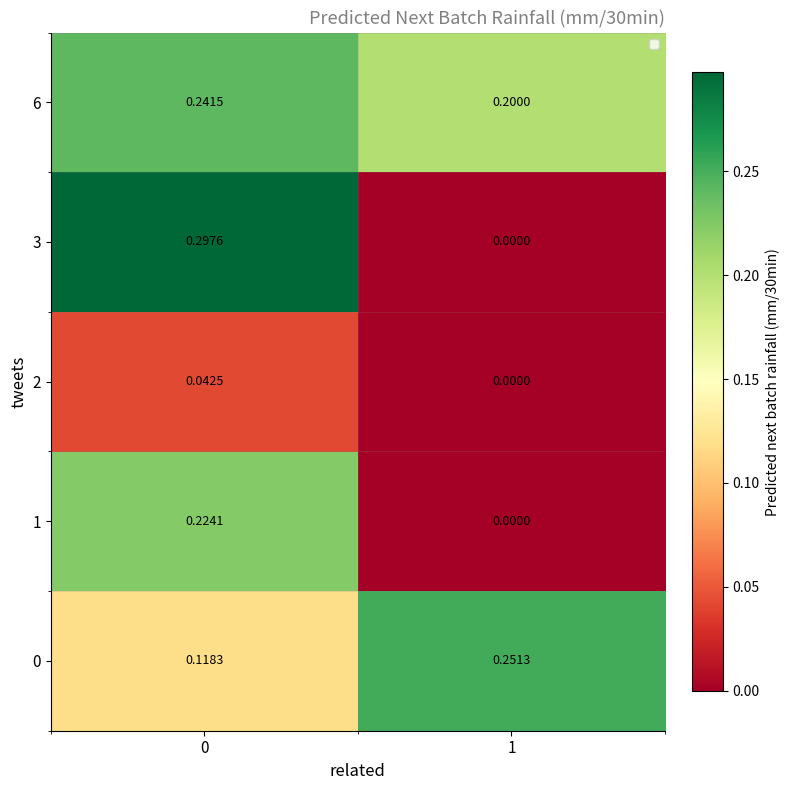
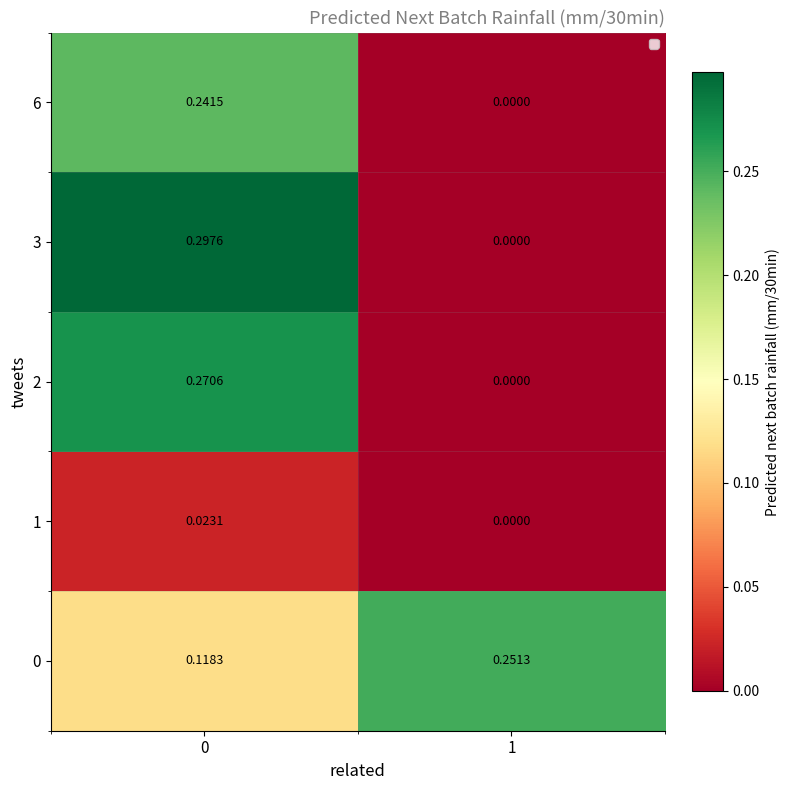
6, 1: 0.2000 -> 0.0000
2, 0: 0.0425 -> 0.2706
1, 0: 0.2241 -> 0.0231
